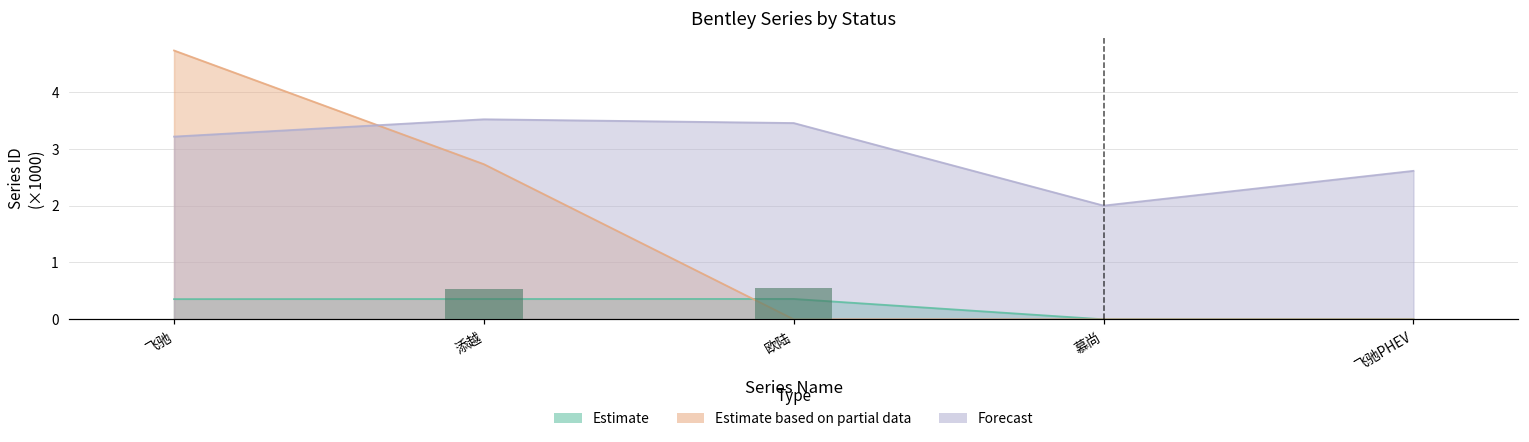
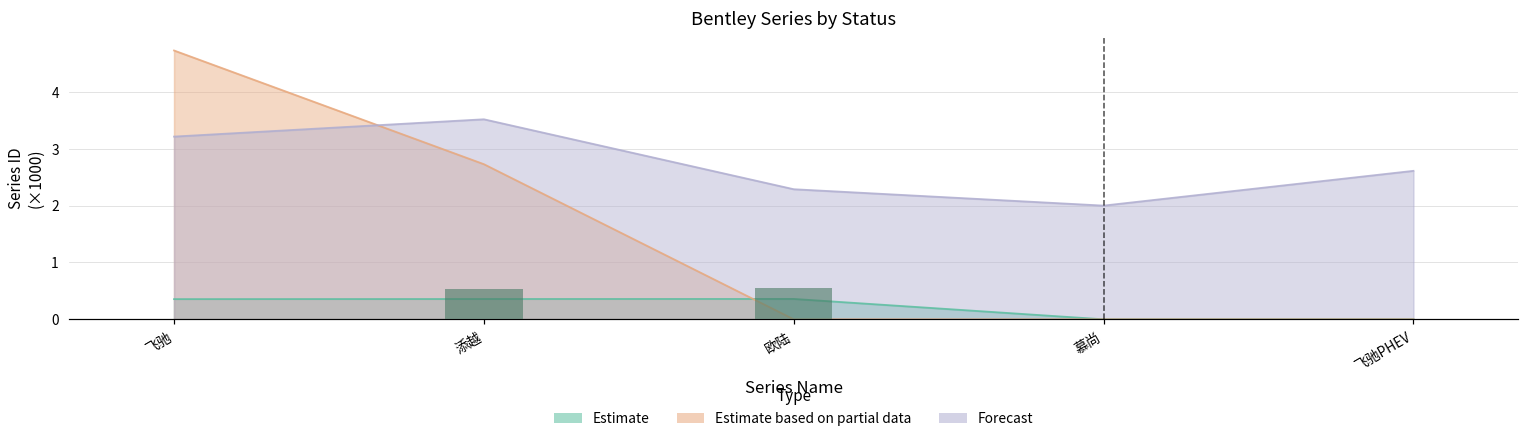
Forecast, 欧陆: 3.4 -> 2.3
